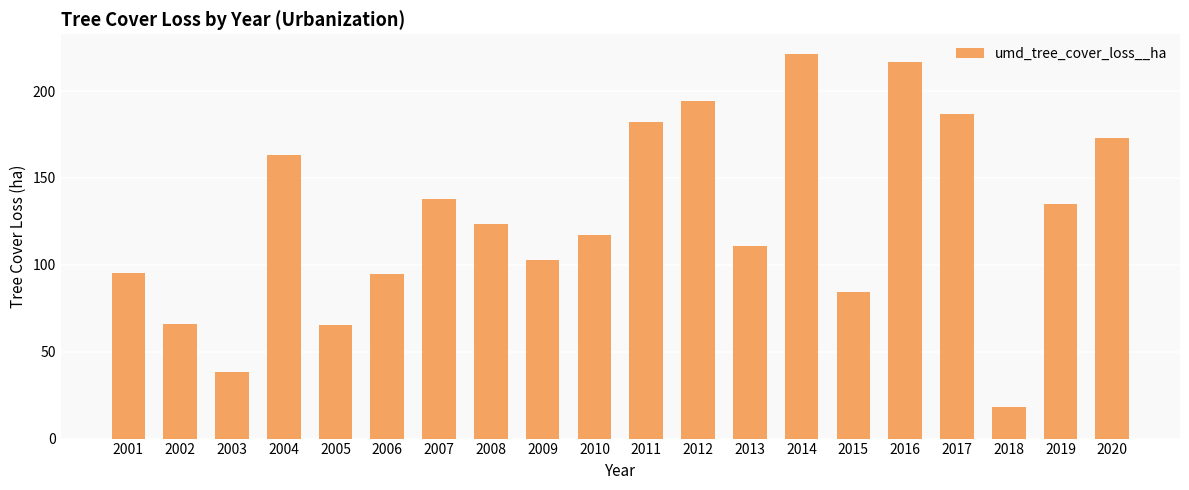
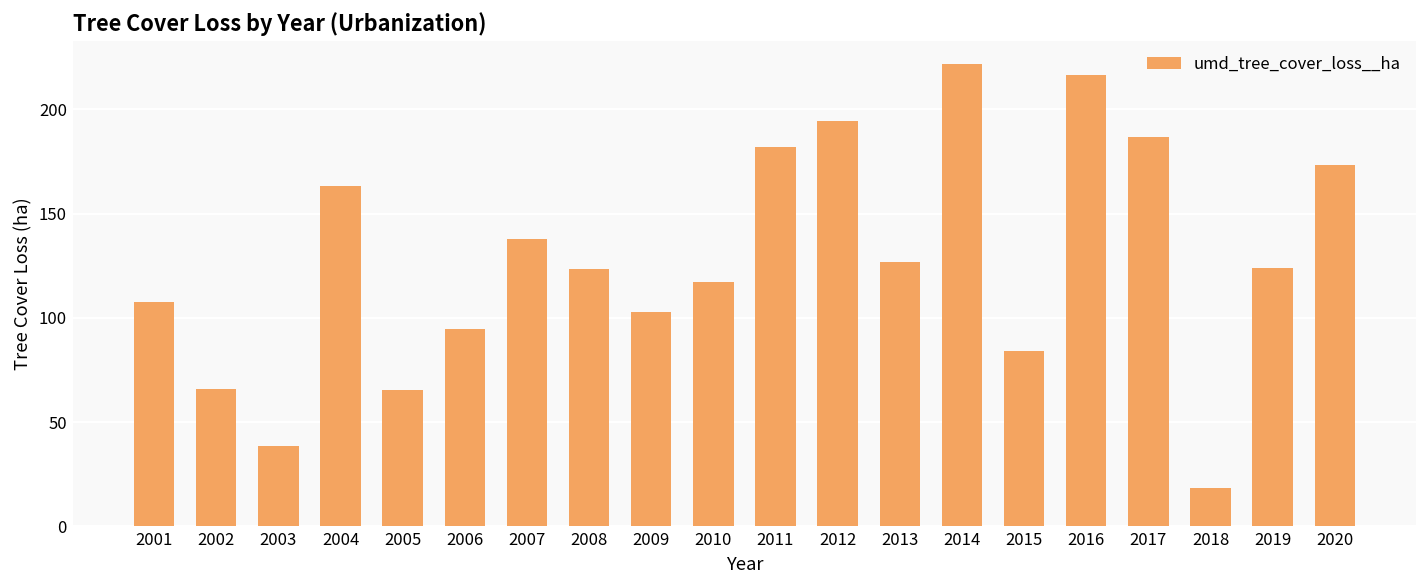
2001: 95 -> 108
2013: 111 -> 127
2019: 135 -> 124
